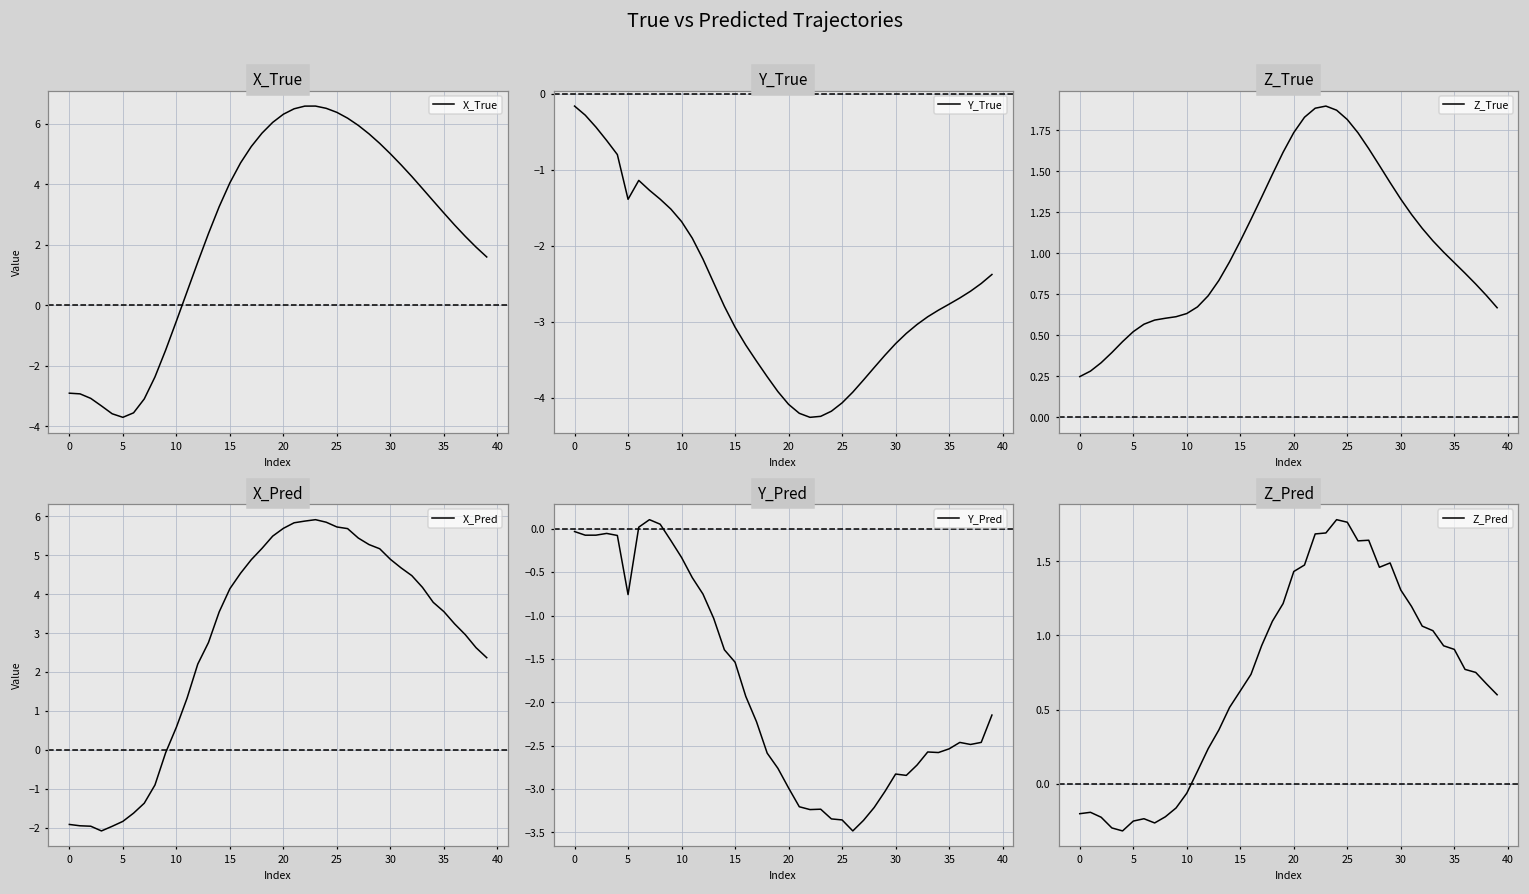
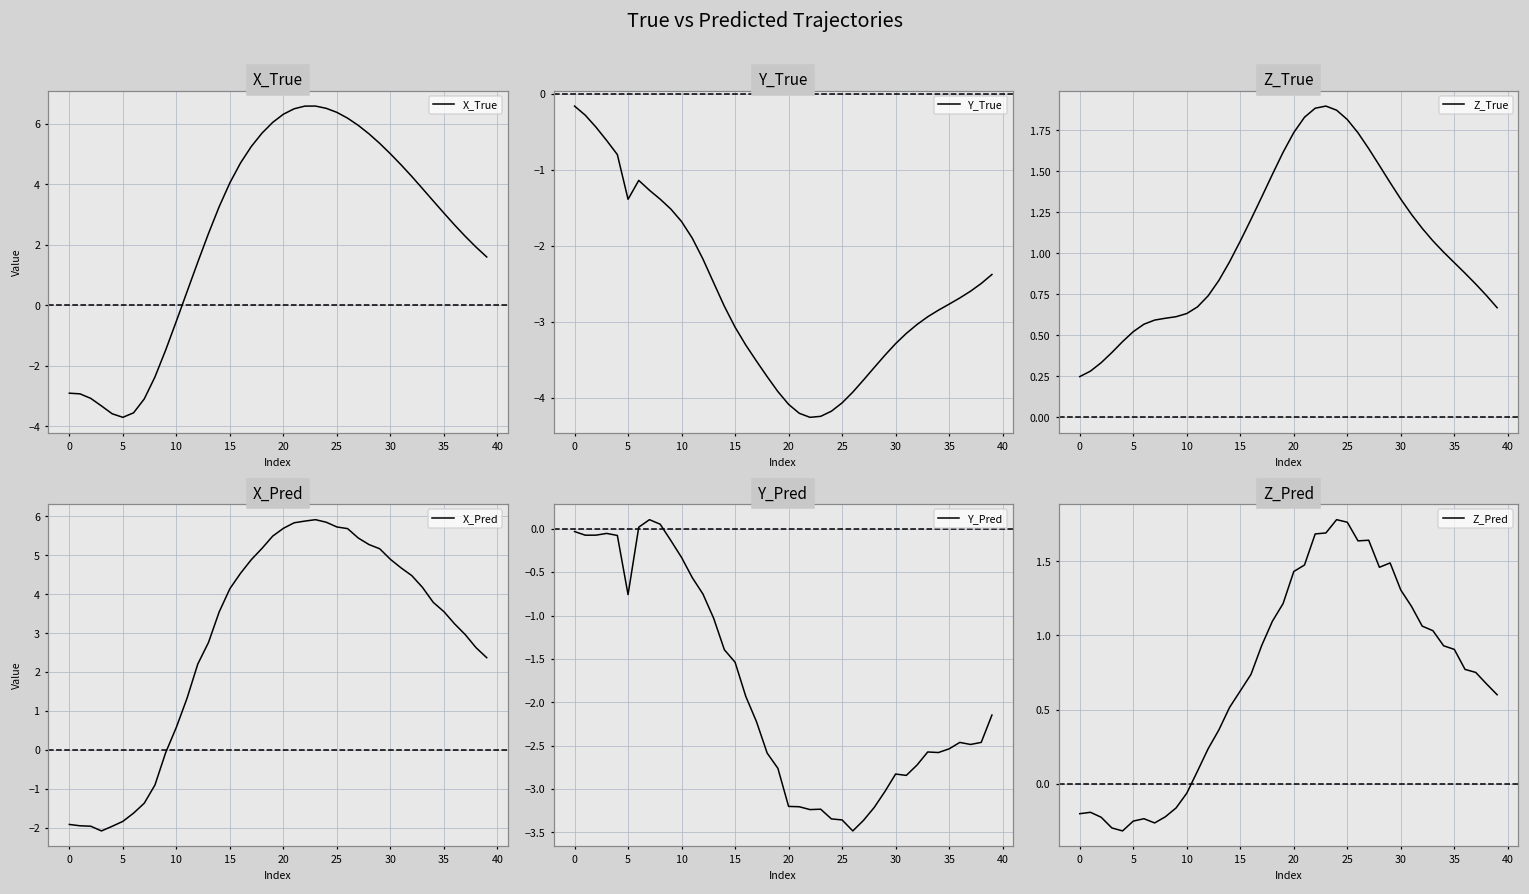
Y_Pred, 20: -3.0 -> -3.2
